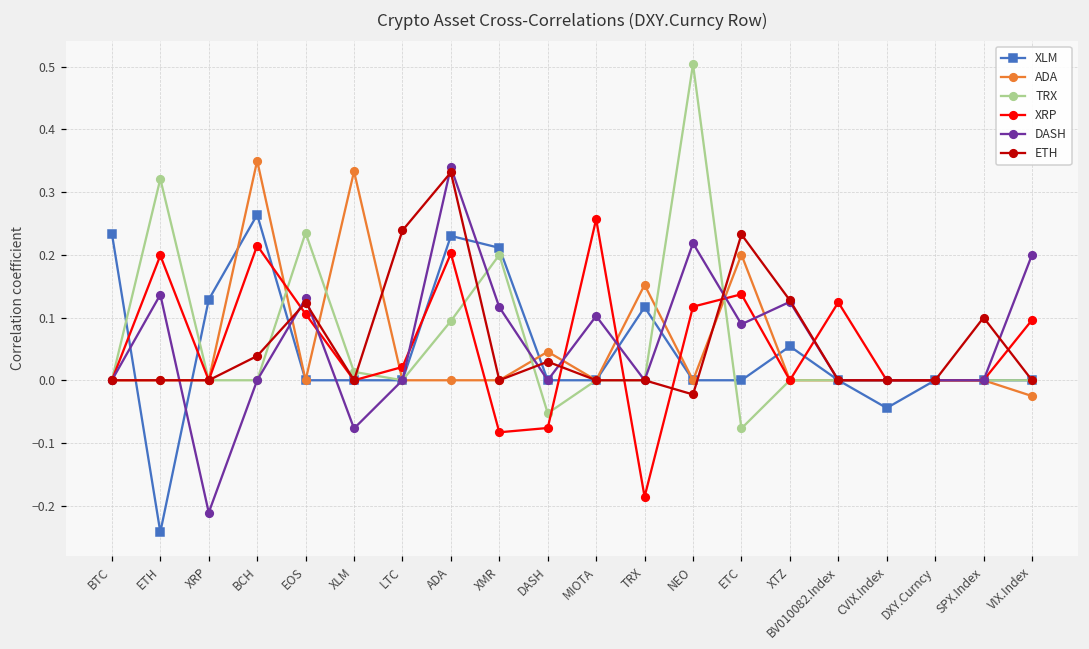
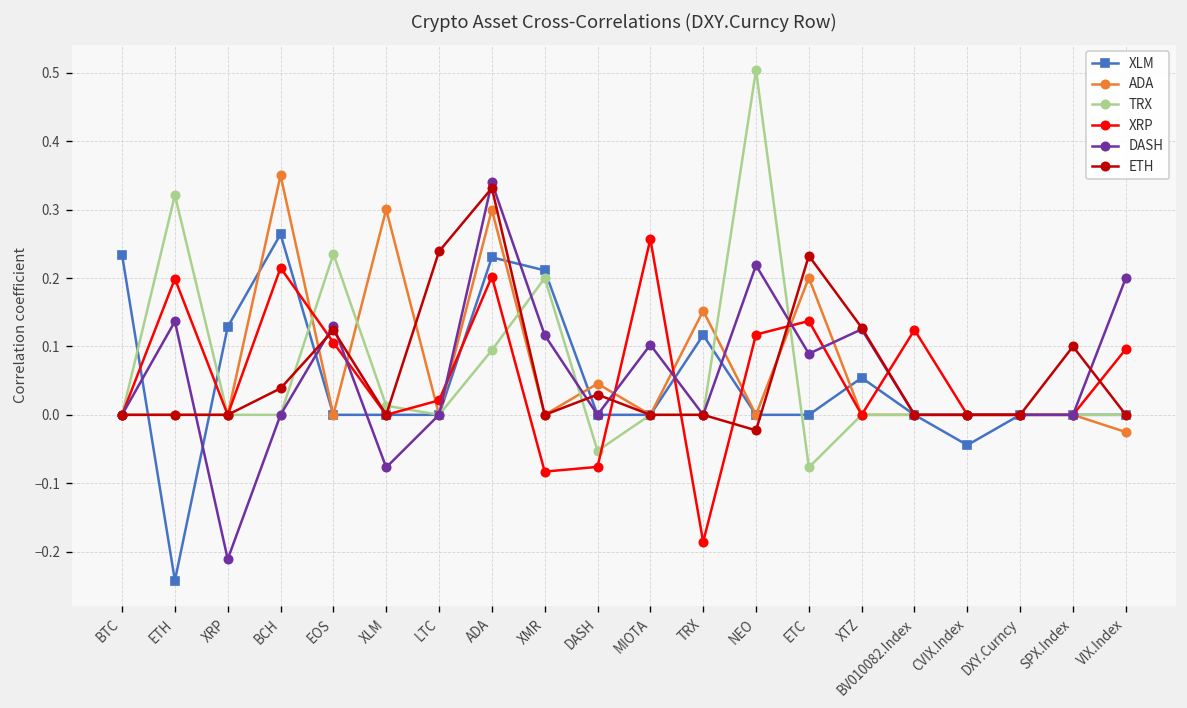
ADA, XLM: 0.33 -> 0.30
ADA, ADA: 0.0 -> 0.3
